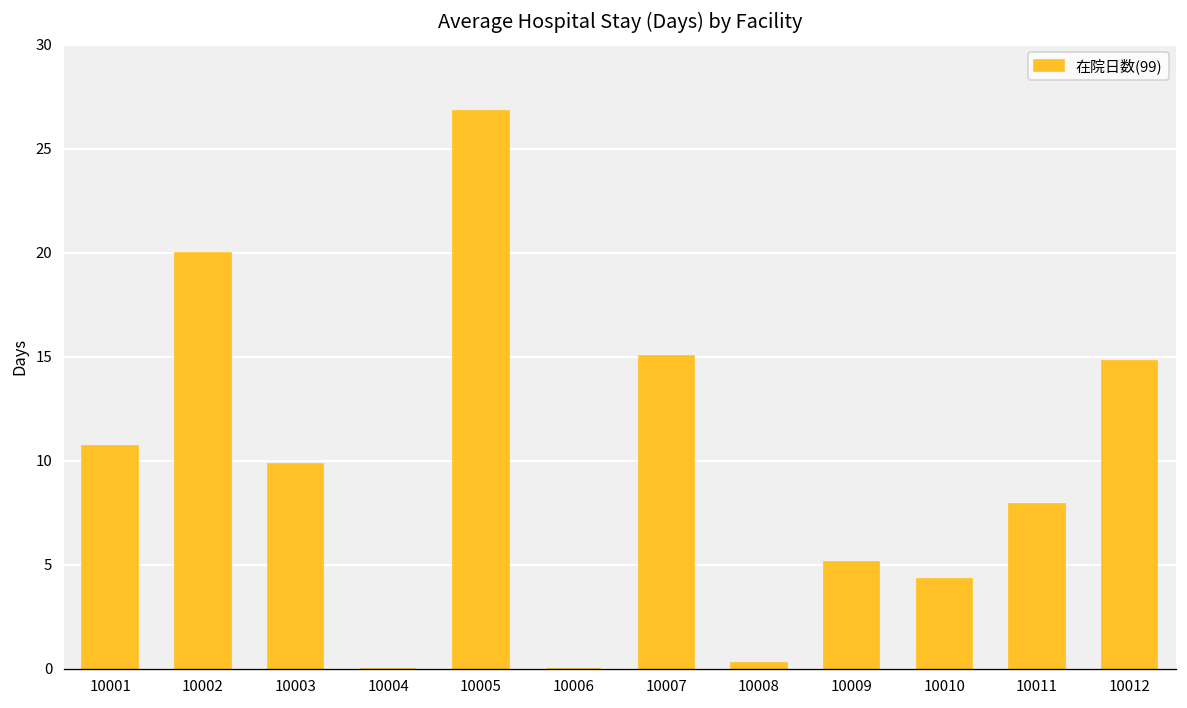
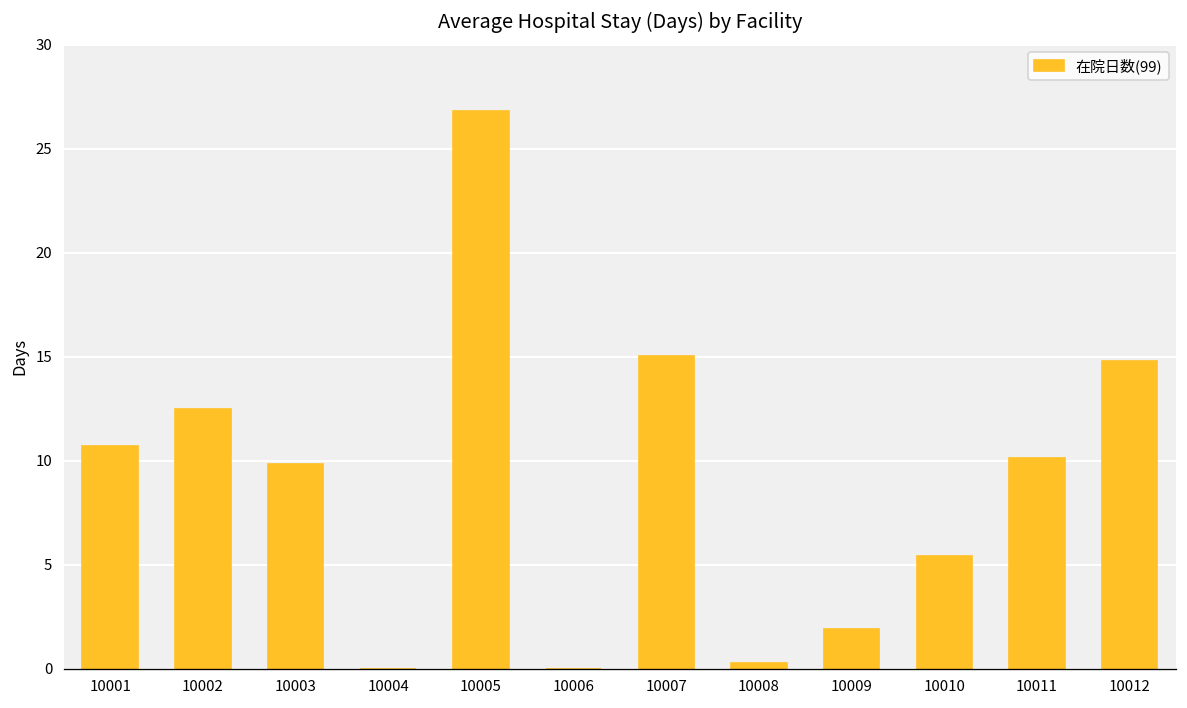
10002: 20.0 -> 12.5
10009: 5.2 -> 1.9
10010: 4.3 -> 5.4
10011: 7.9 -> 10.1
